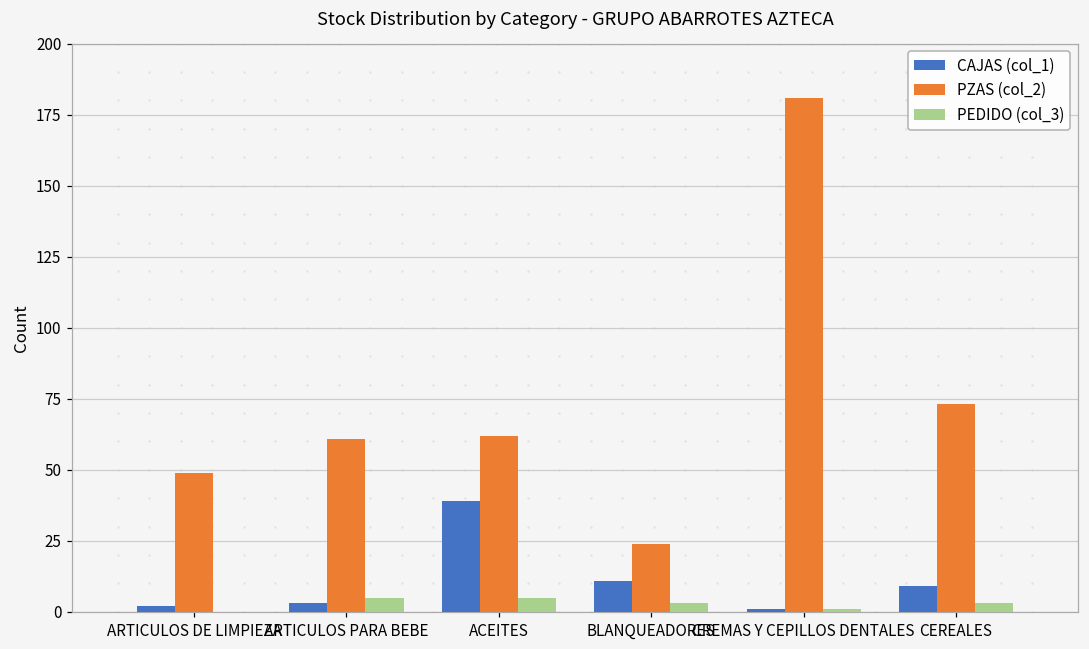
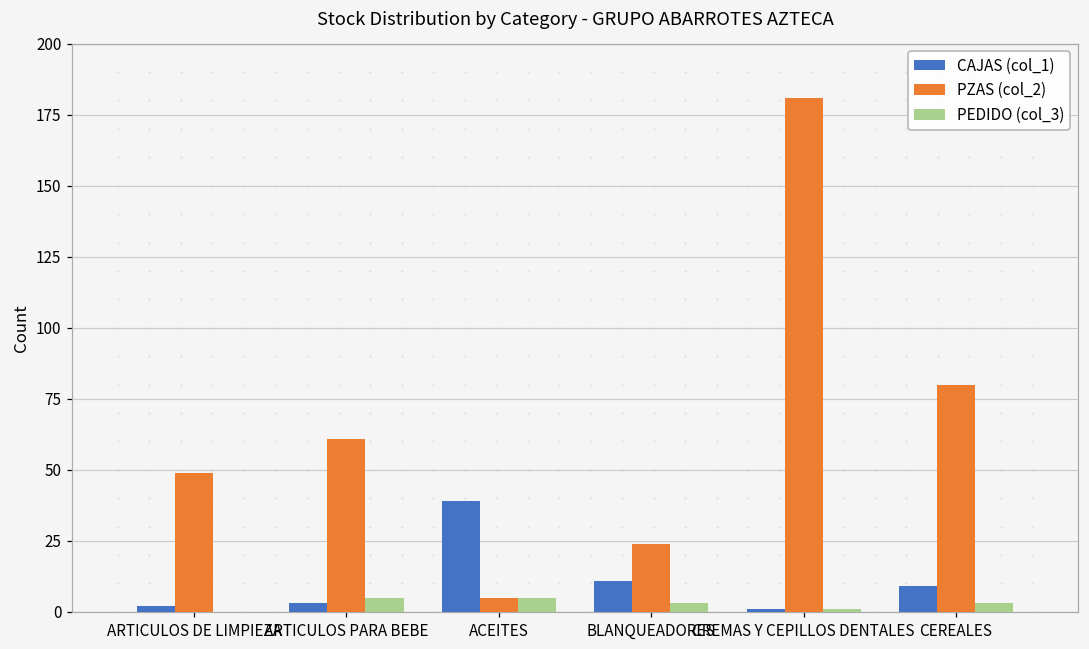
PZAS (col_2), ACEITES: 62 -> 5
PZAS (col_2), CEREALES: 73 -> 80
